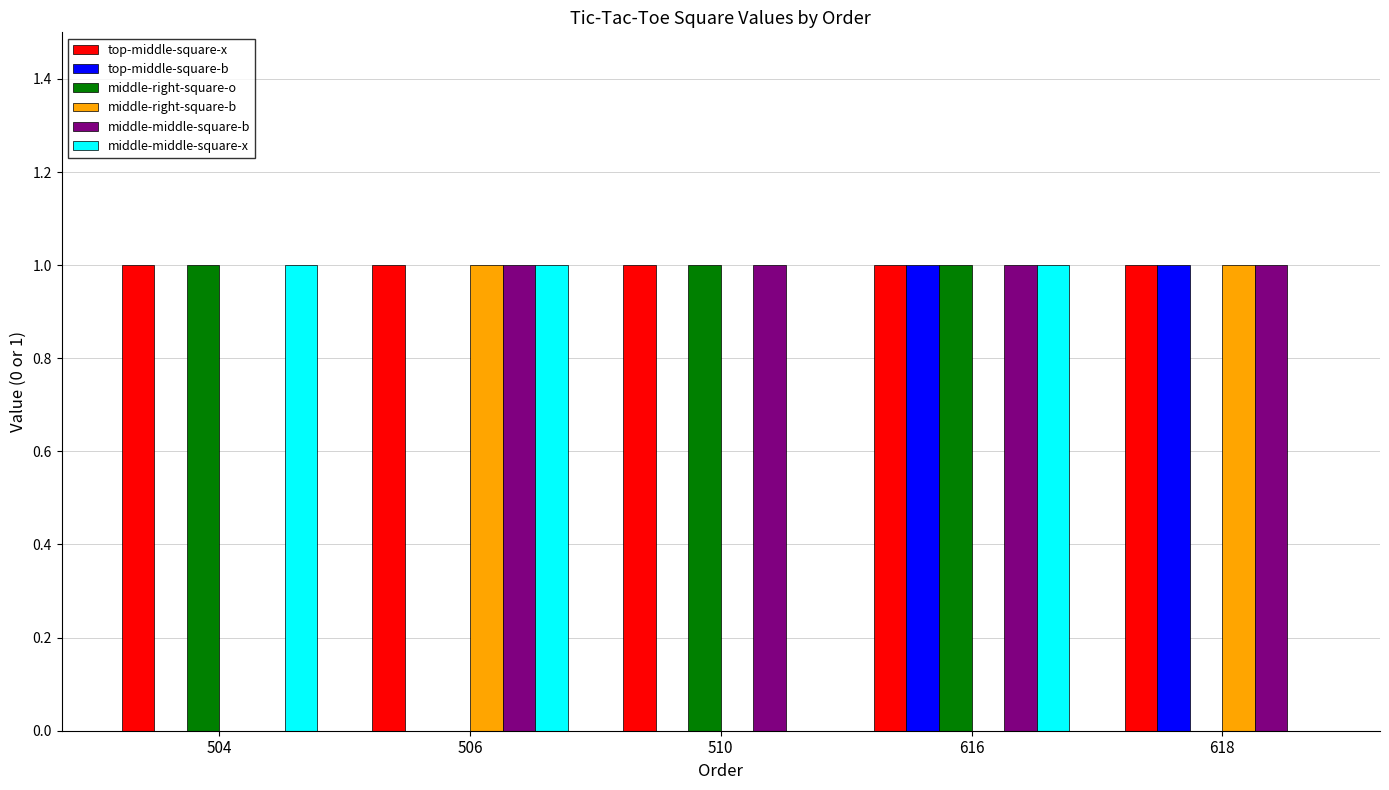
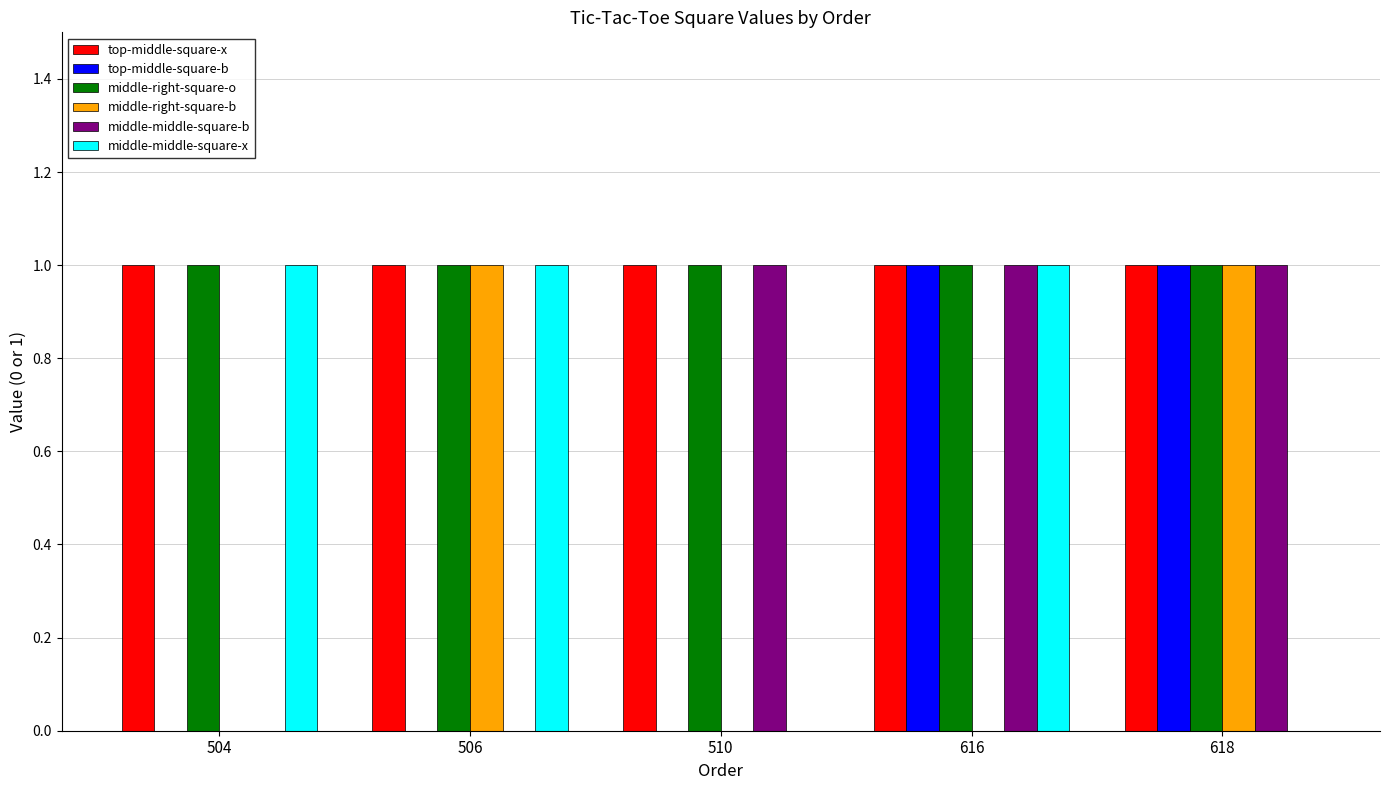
middle-right-square-o, 506: 0 -> 1
middle-middle-square-b, 506: 1 -> 0
middle-right-square-o, 618: 0 -> 1
